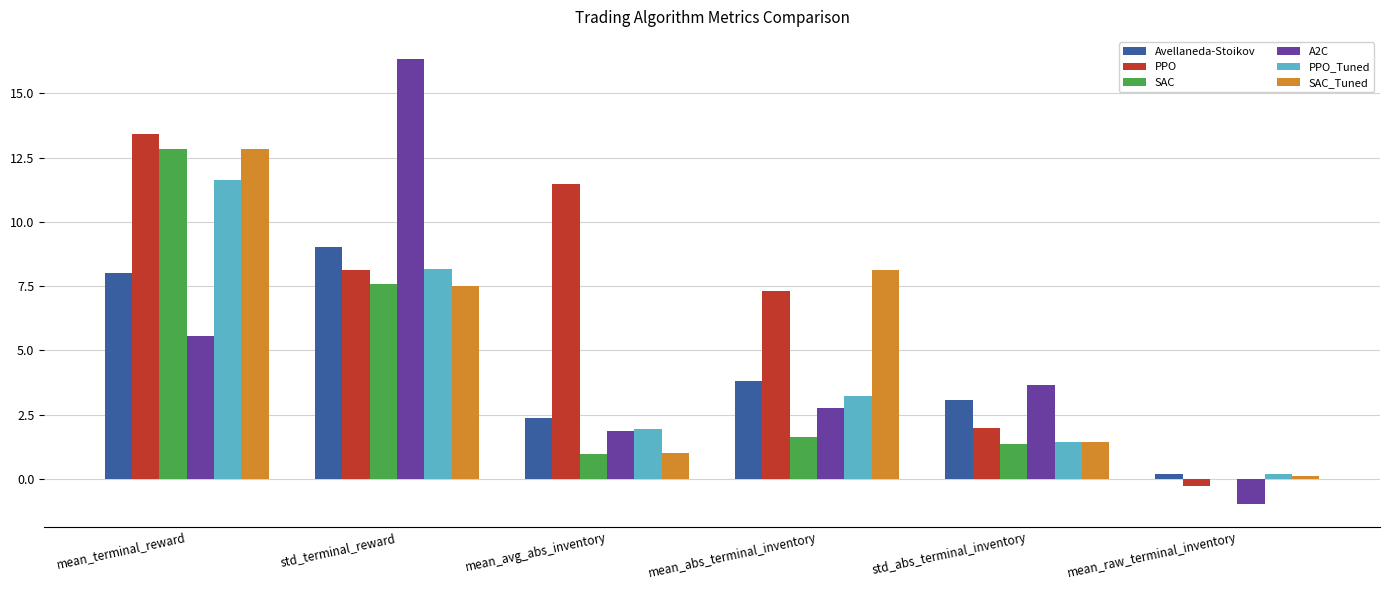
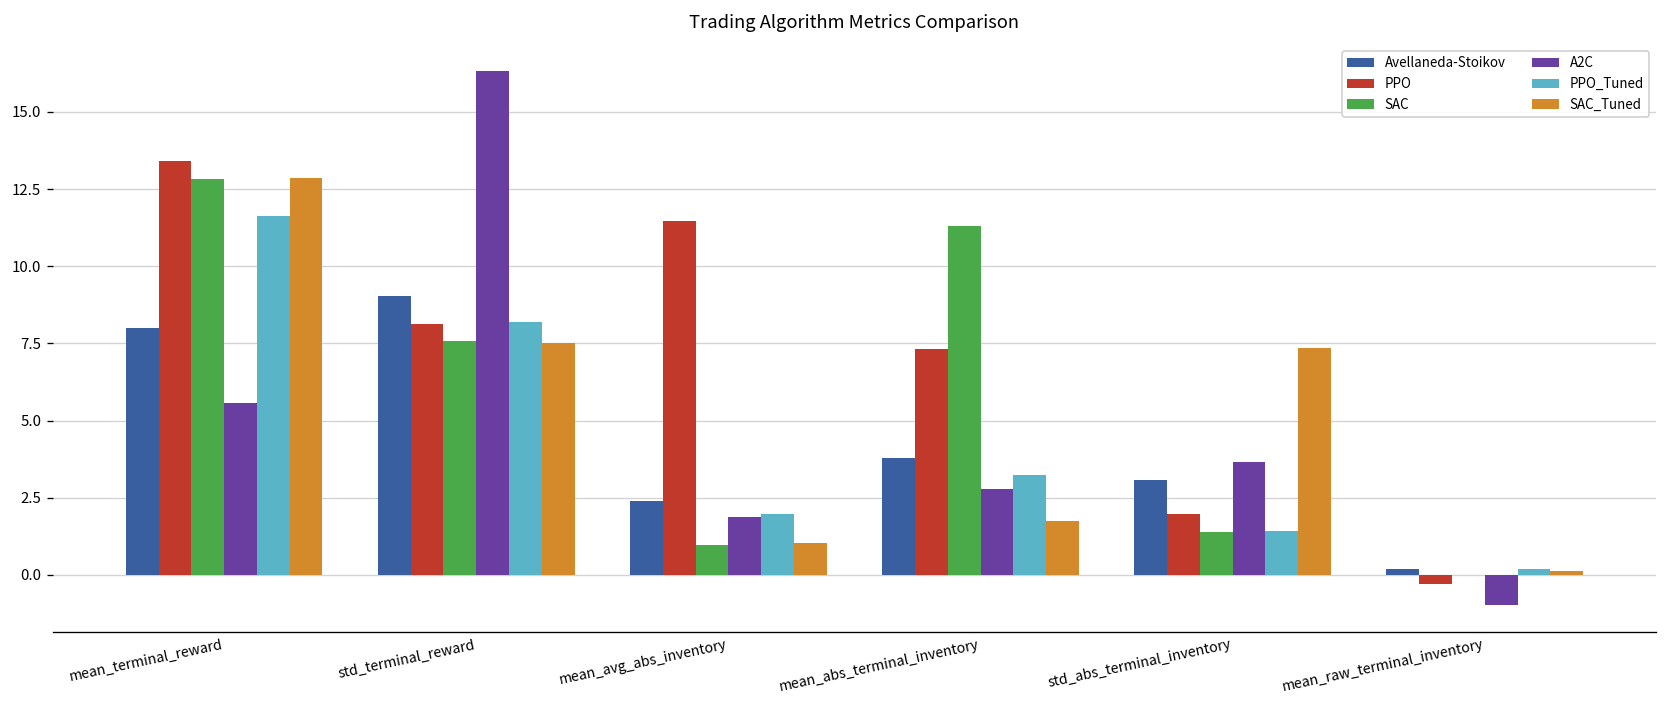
SAC, mean_abs_terminal_inventory: 1.6 -> 11.3
SAC_Tuned, mean_abs_terminal_inventory: 8.1 -> 1.7
SAC_Tuned, std_abs_terminal_inventory: 1.4 -> 7.4
